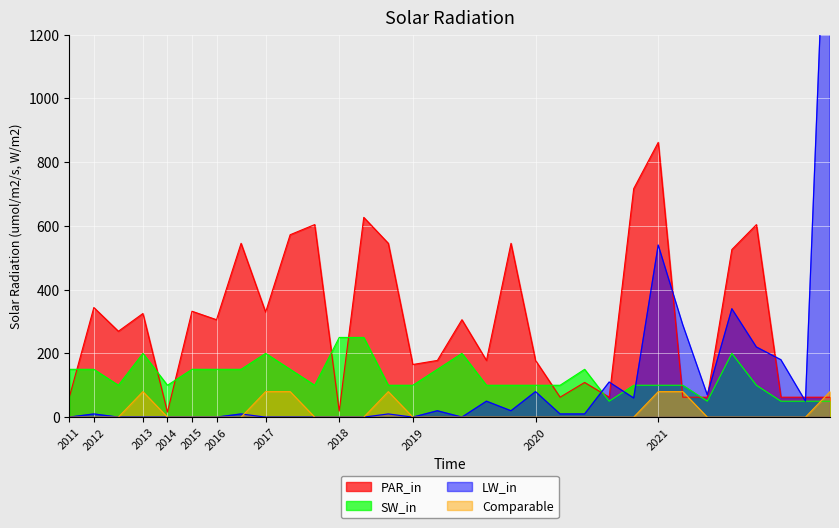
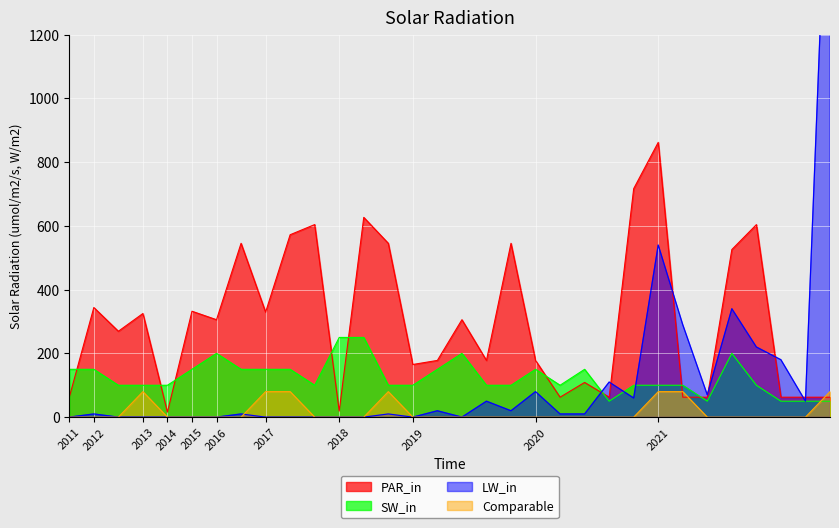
SW_in, 2013: 200 -> 100
SW_in, 2016: 150 -> 200
SW_in, 2017: 200 -> 150
SW_in, 2020: 100 -> 150
